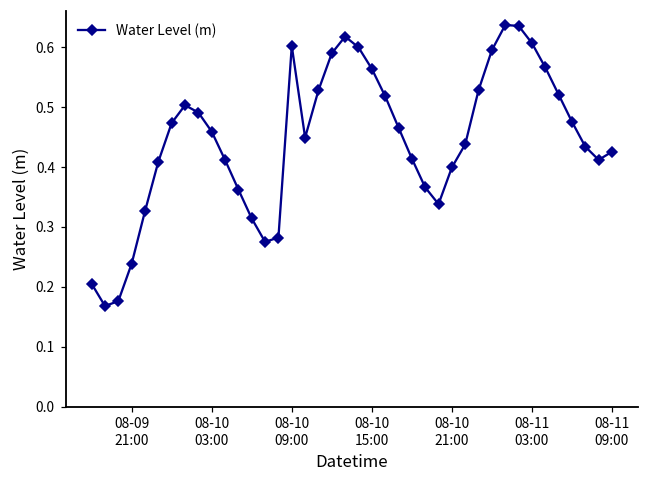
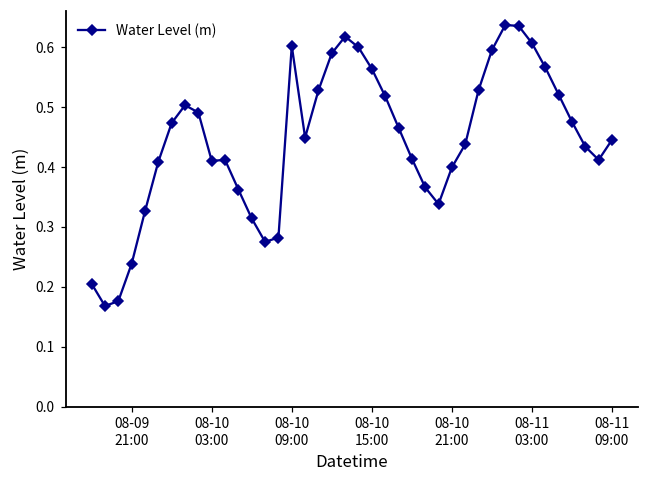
08-10 03:00: 0.46 -> 0.41
08-11 09:00: 0.43 -> 0.45
